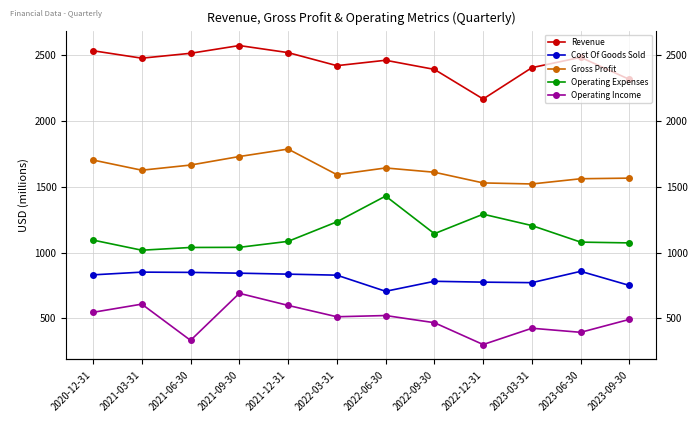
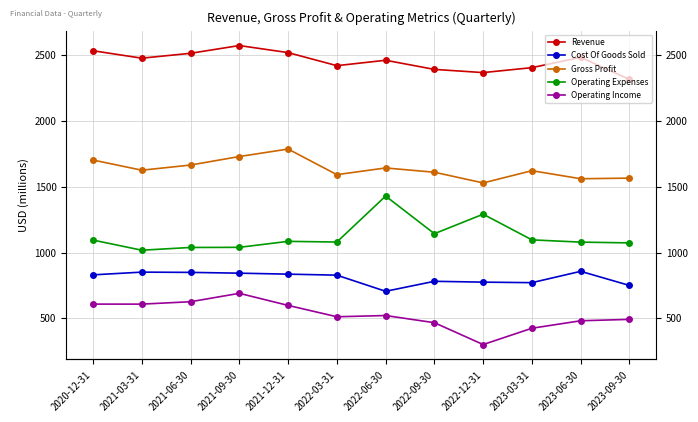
Operating Income, 2020-12-31: 550 -> 610
Operating Income, 2021-06-30: 330 -> 630
Operating Expenses, 2022-03-31: 1230 -> 1080
Revenue, 2022-12-31: 2170 -> 2370
Gross Profit, 2023-03-31: 1520 -> 1620
Operating Expenses, 2023-03-31: 1210 -> 1100
Operating Income, 2023-06-30: 390 -> 480
